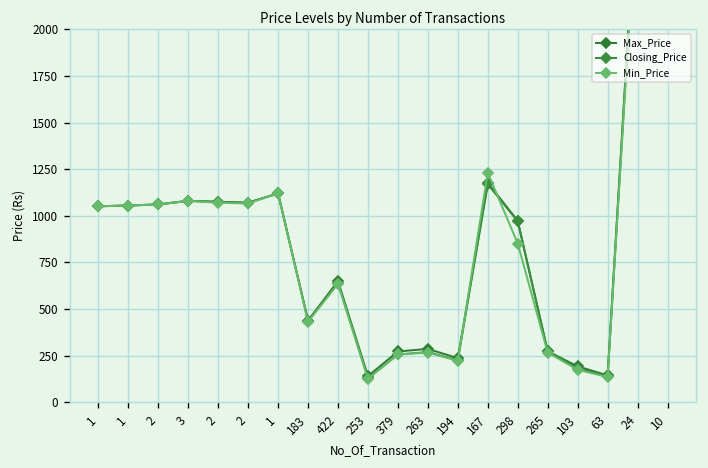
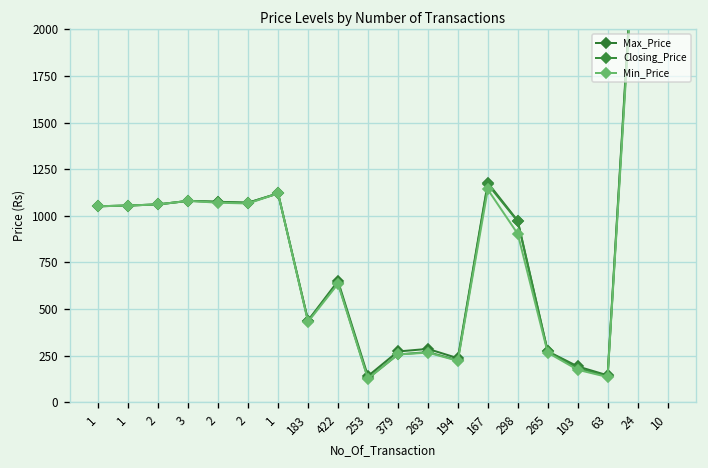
Min_Price, 167: 1230 -> 1140
Min_Price, 298: 850 -> 900
